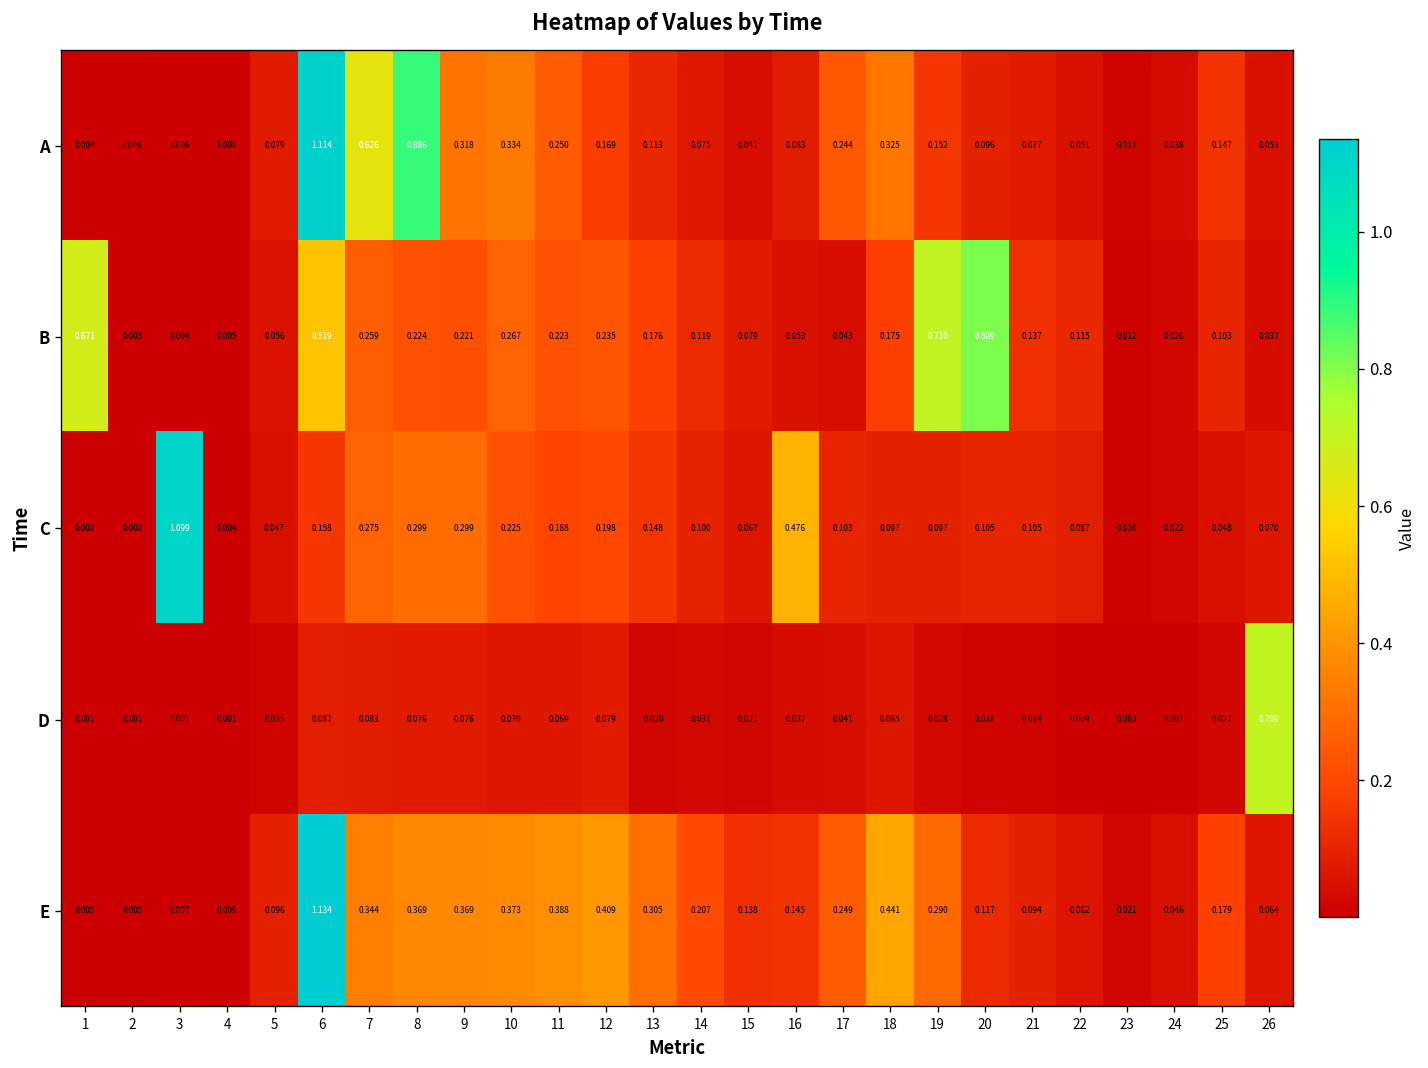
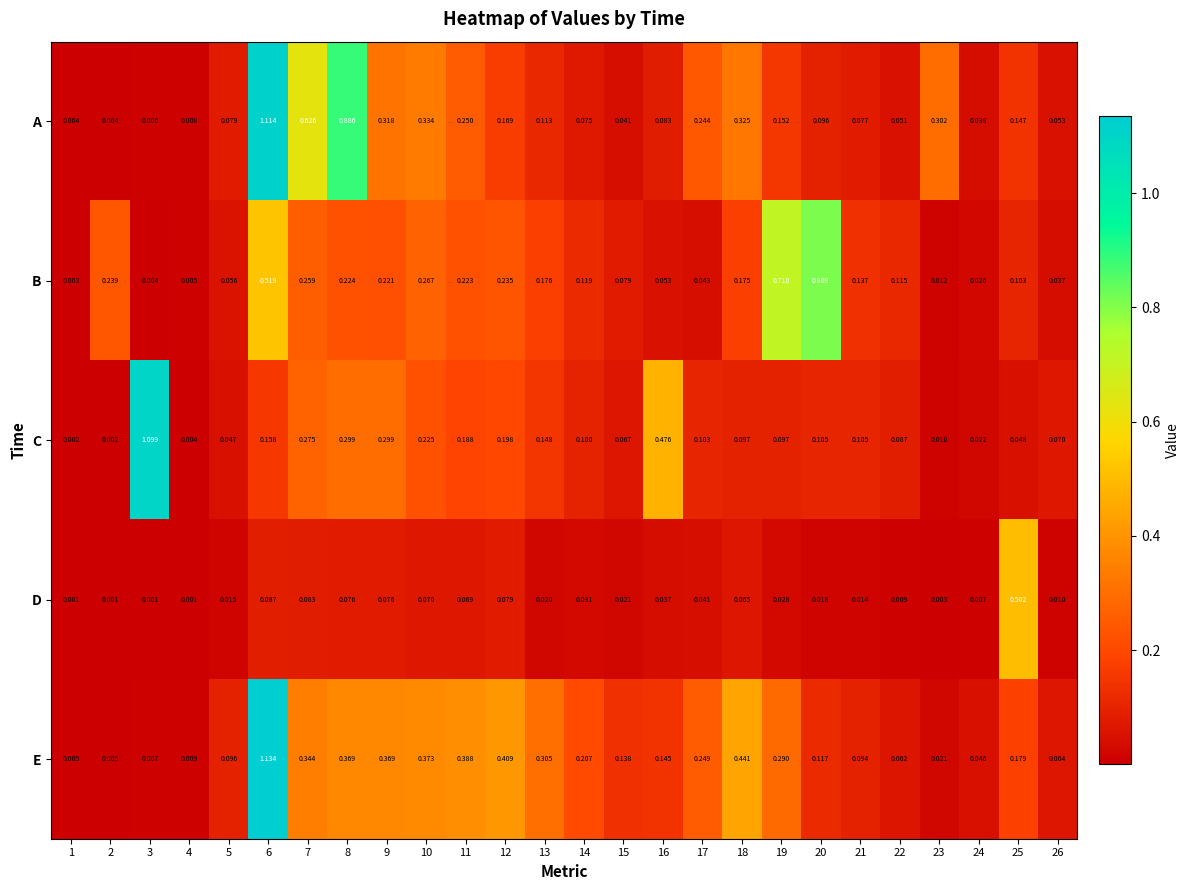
A, 23: 0.017 -> 0.302
B, 1: 0.671 -> 0.003
B, 2: 0.003 -> 0.239
D, 25: 0.027 -> 0.502
D, 26: 0.709 -> 0.010
